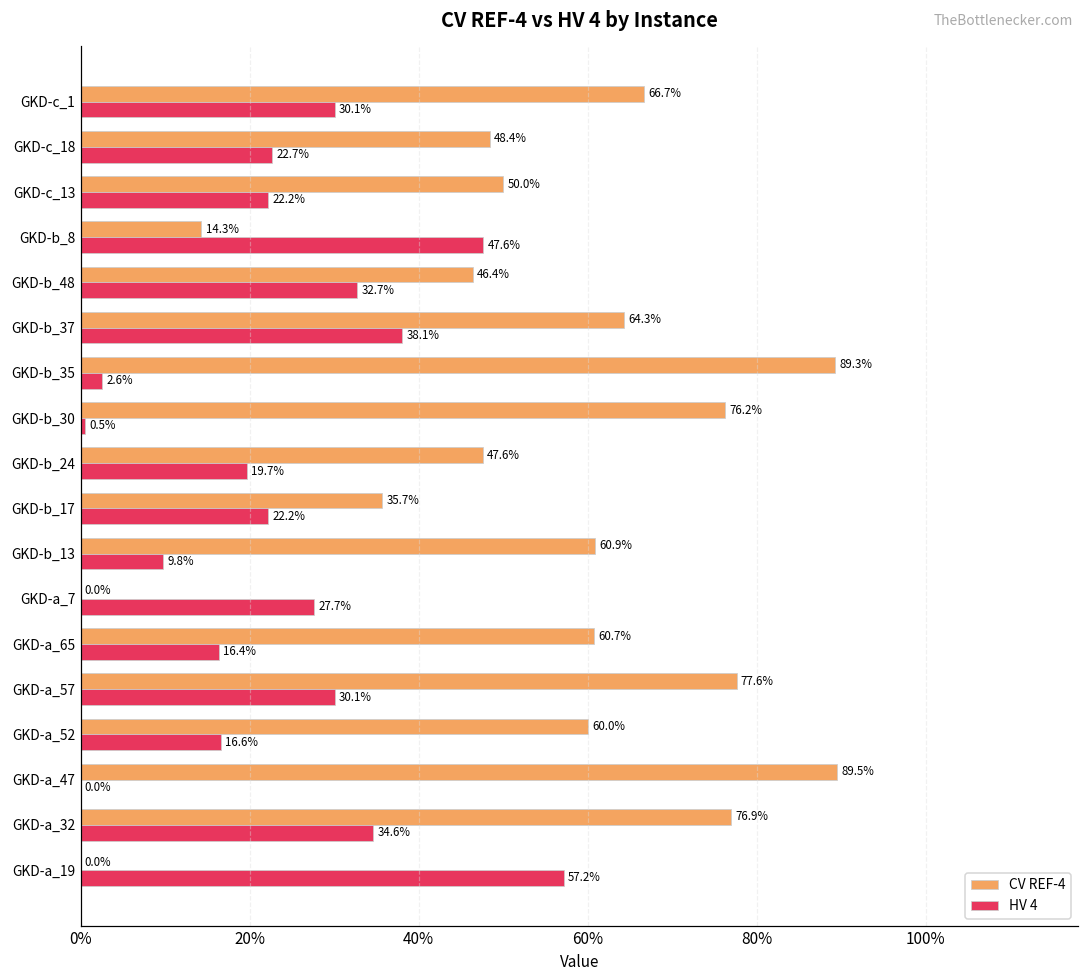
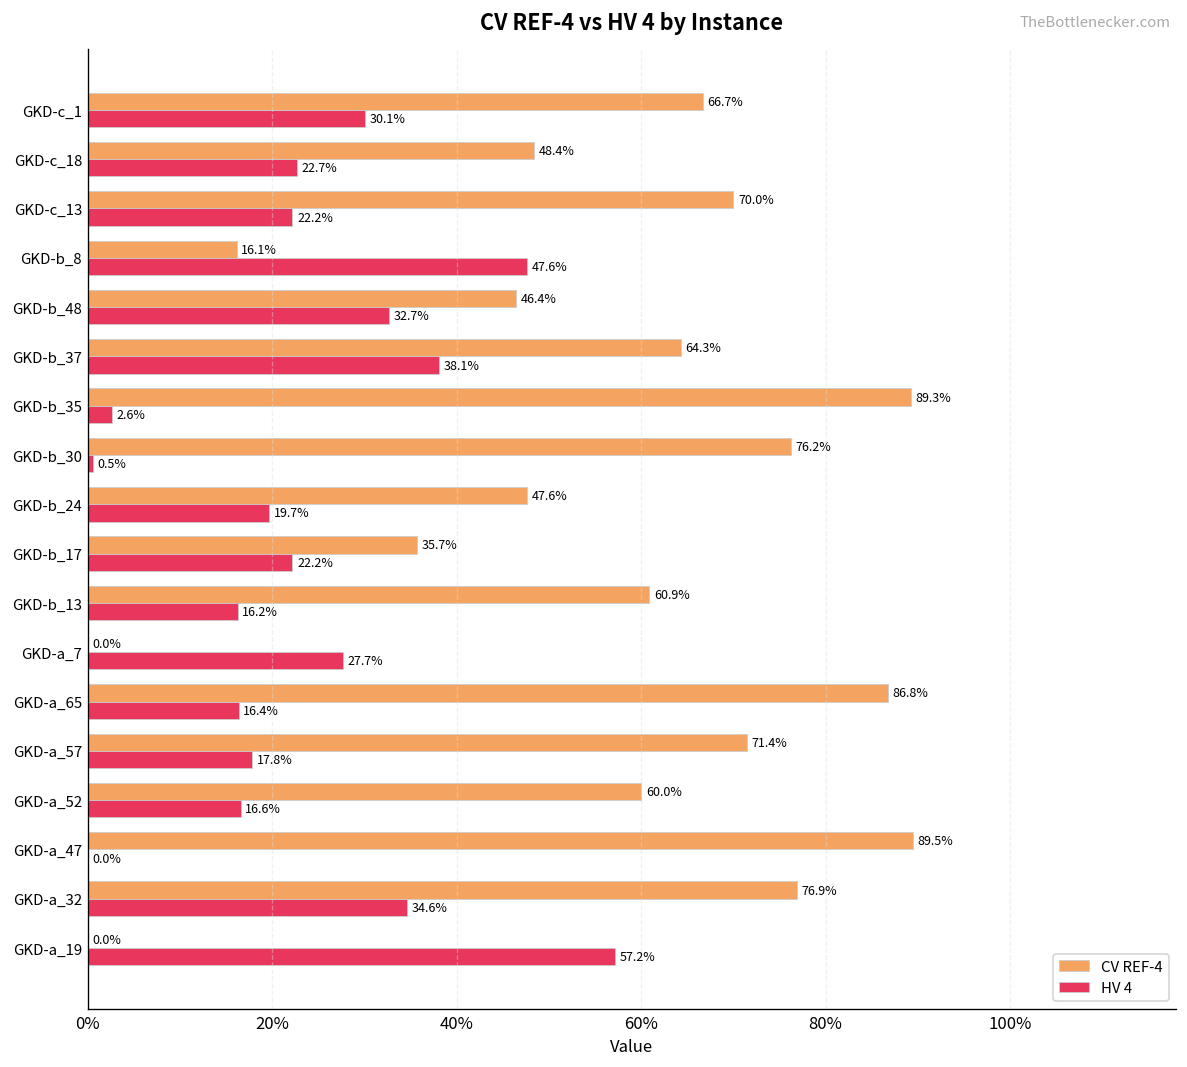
CV REF-4, GKD-c_13: 50.0% -> 70.0%
CV REF-4, GKD-b_8: 14.3% -> 16.1%
HV 4, GKD-b_13: 9.8% -> 16.2%
CV REF-4, GKD-a_65: 60.7% -> 86.8%
CV REF-4, GKD-a_57: 77.6% -> 71.4%
HV 4, GKD-a_57: 30.1% -> 17.8%
